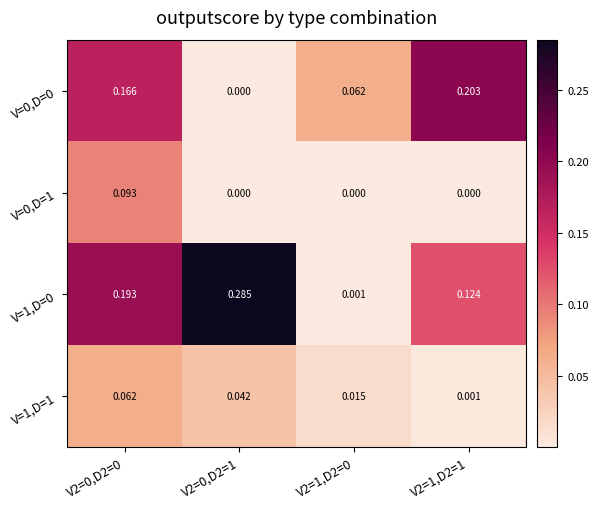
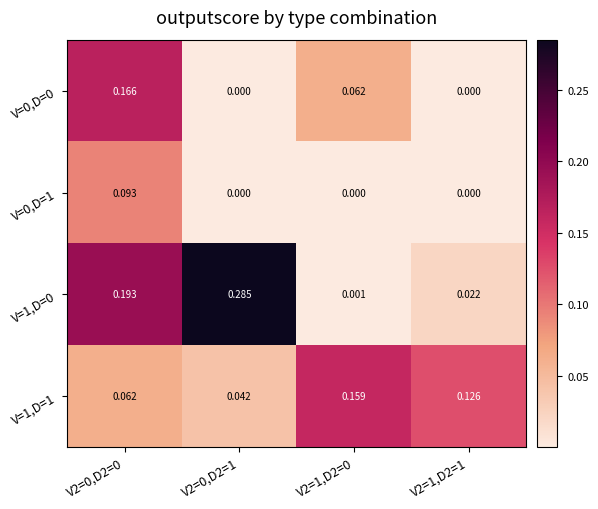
V=0,D=0, V2=1,D2=1: 0.203 -> 0.000
V=1,D=0, V2=1,D2=1: 0.124 -> 0.022
V=1,D=1, V2=1,D2=0: 0.015 -> 0.159
V=1,D=1, V2=1,D2=1: 0.001 -> 0.126
